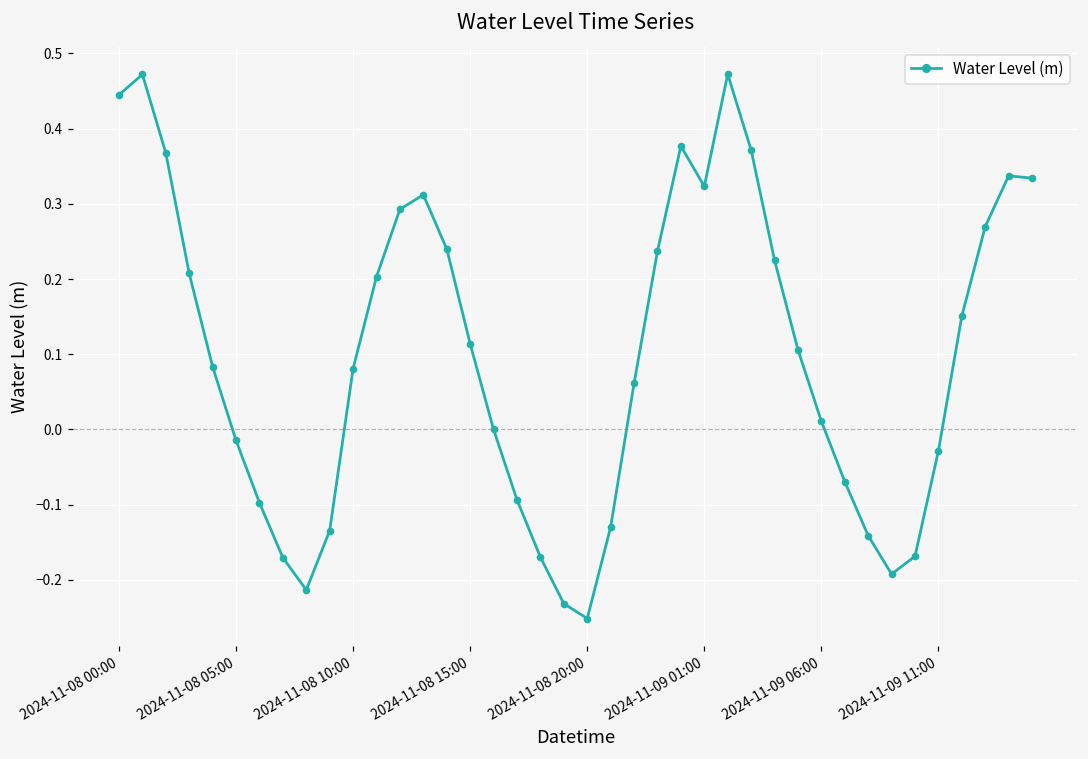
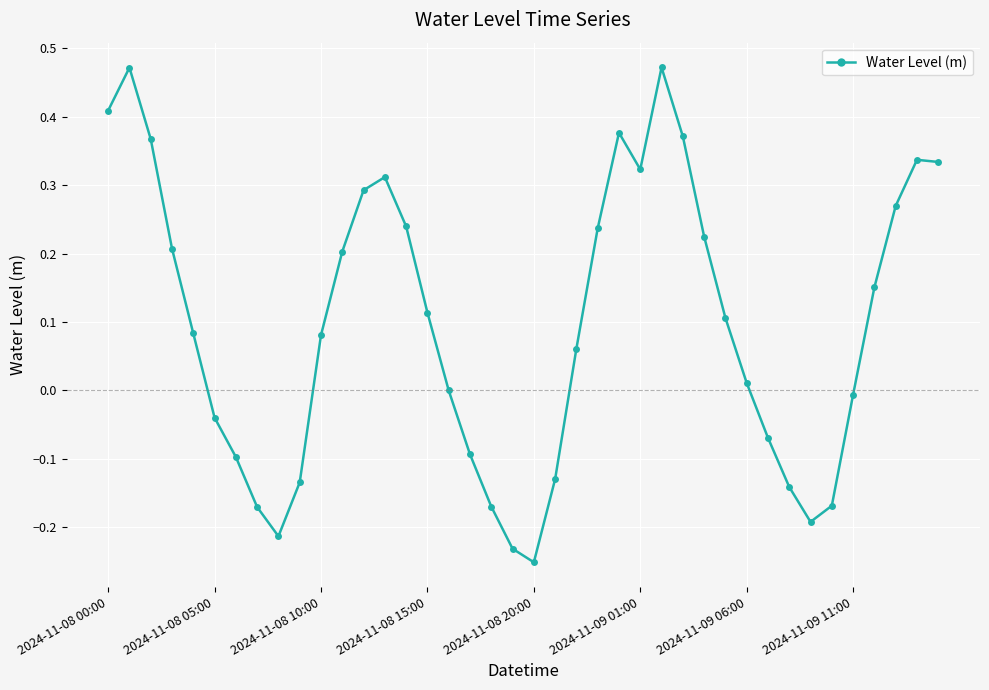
2024-11-08 00:00: 0.44 -> 0.41
2024-11-08 05:00: -0.01 -> -0.04
2024-11-09 11:00: -0.03 -> -0.01
